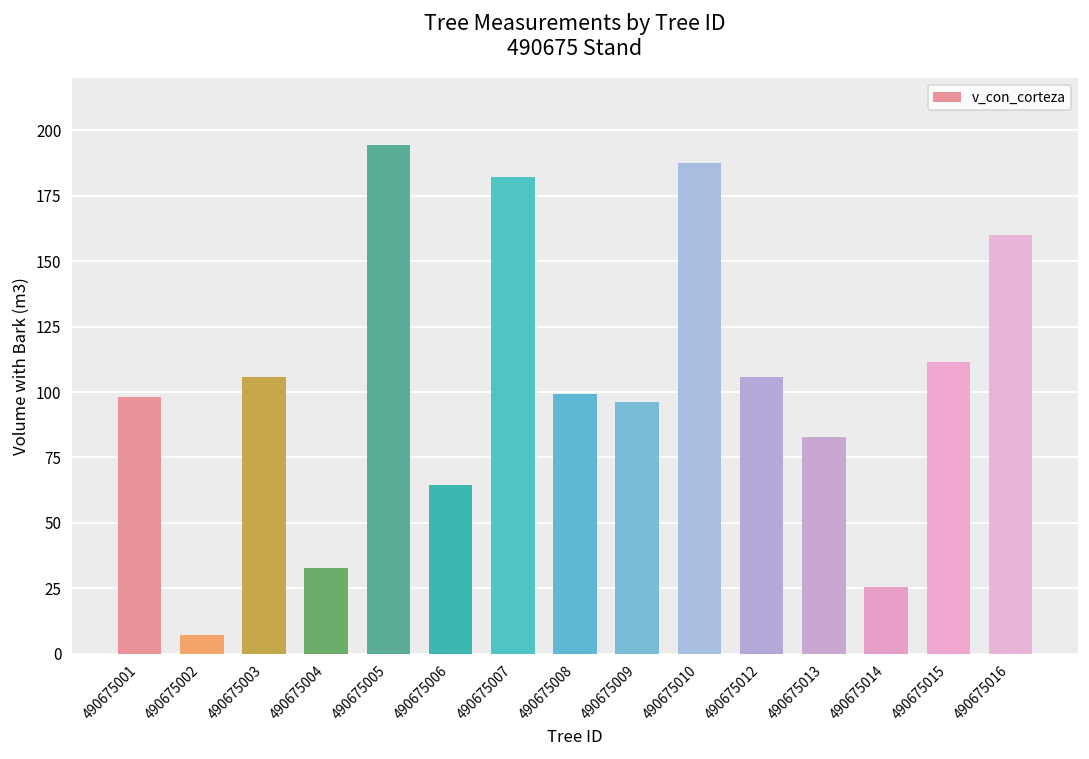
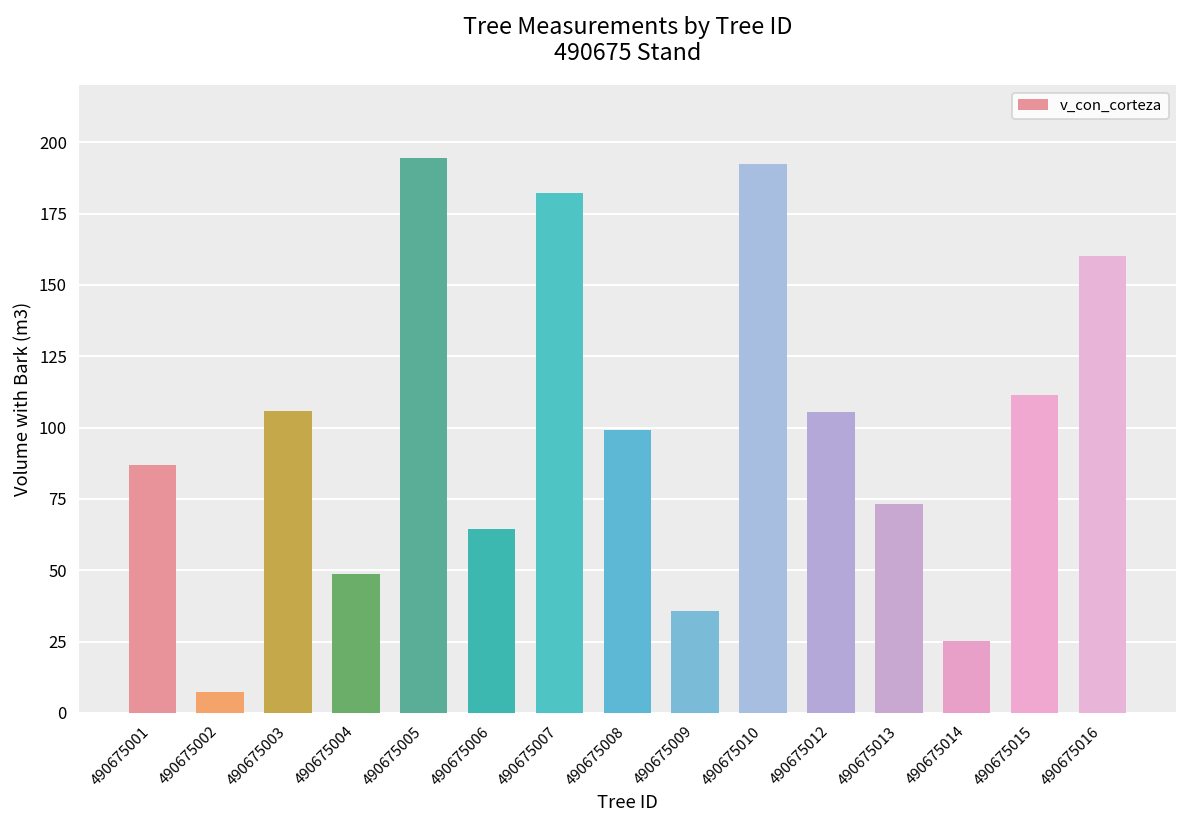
490675001: 98 -> 87
490675004: 33 -> 49
490675009: 96 -> 36
490675010: 188 -> 192
490675013: 83 -> 73
